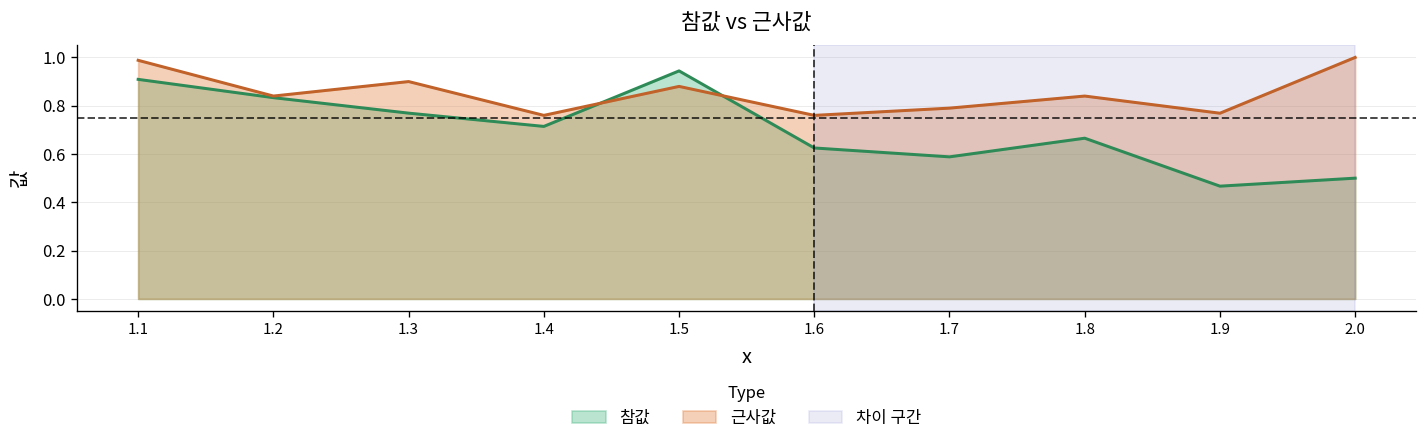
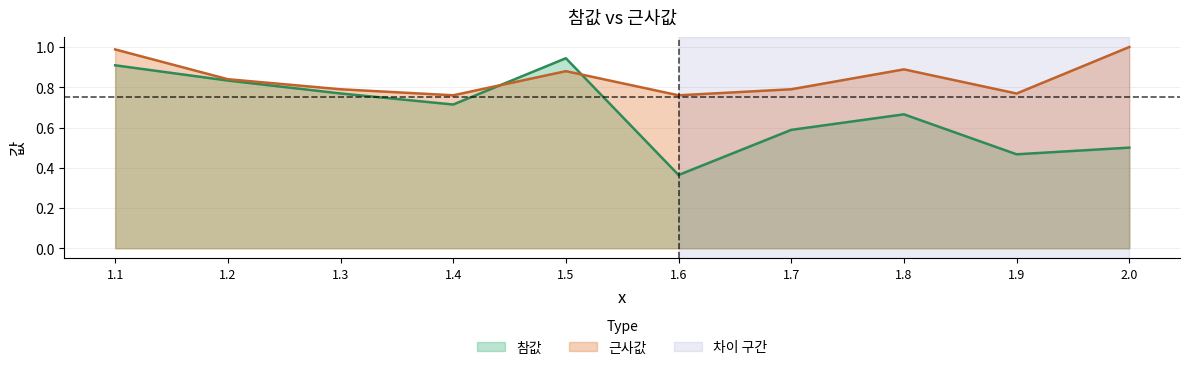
근사값, 1.3: 0.90 -> 0.79
참값, 1.6: 0.63 -> 0.36
근사값, 1.8: 0.84 -> 0.89
